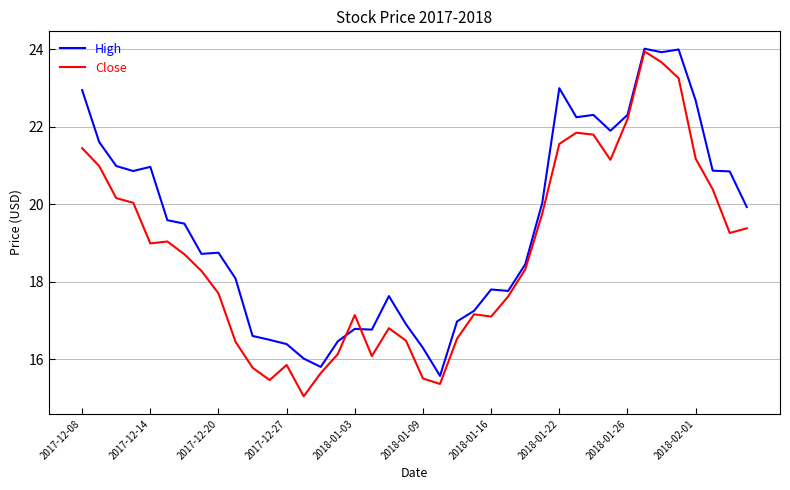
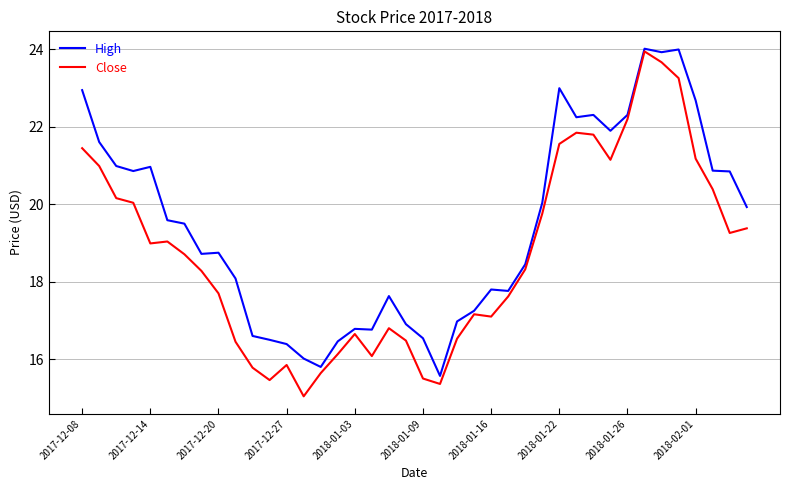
Close, 2018-01-03: 17.1 -> 16.6
High, 2018-01-09: 16.3 -> 16.5
